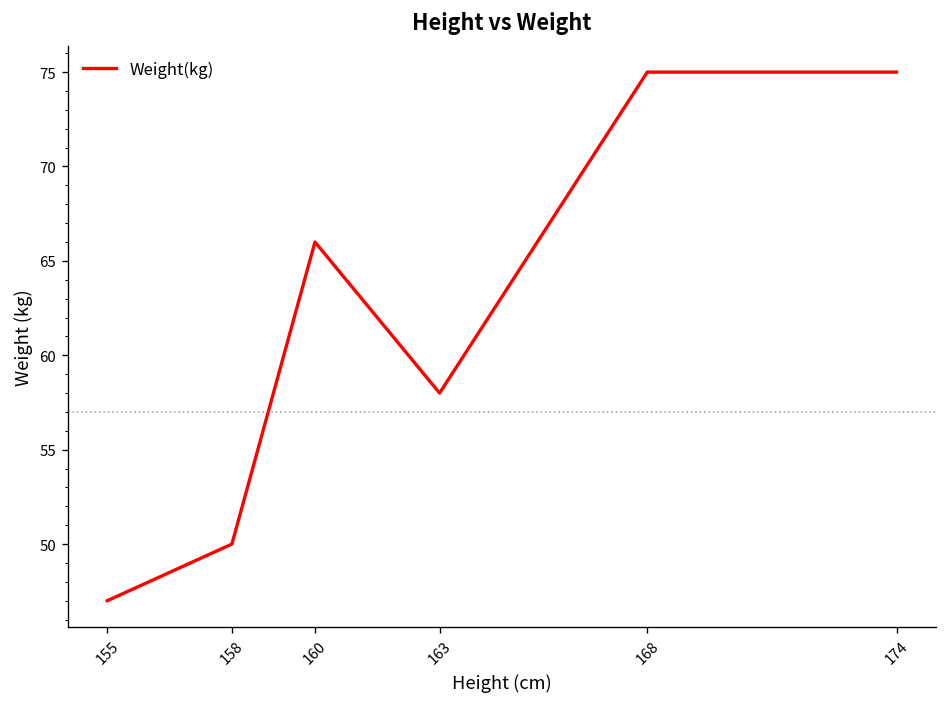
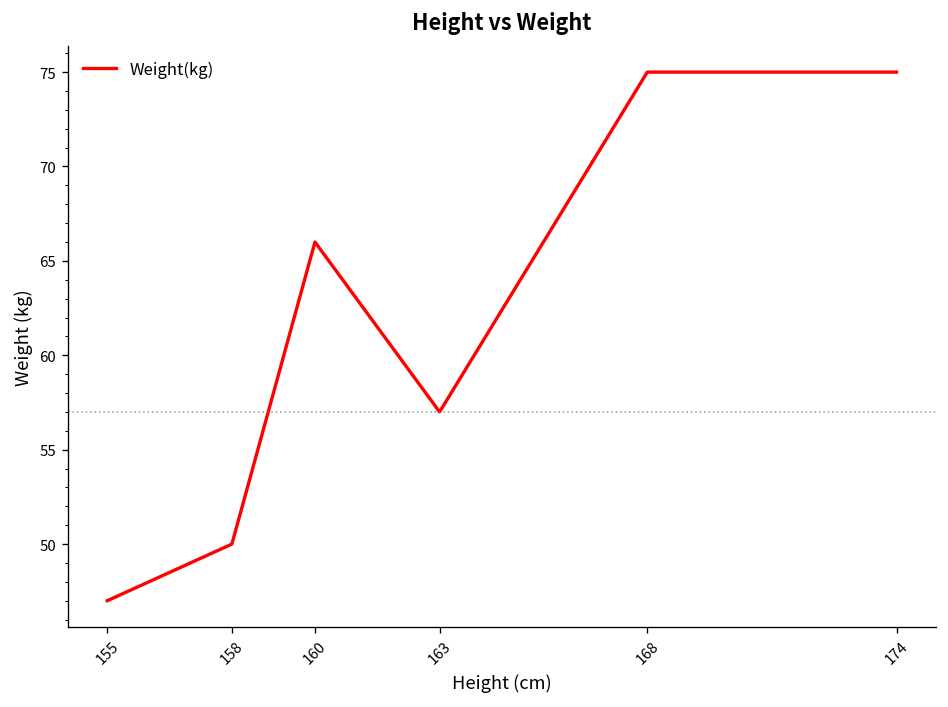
163: 58 -> 57
